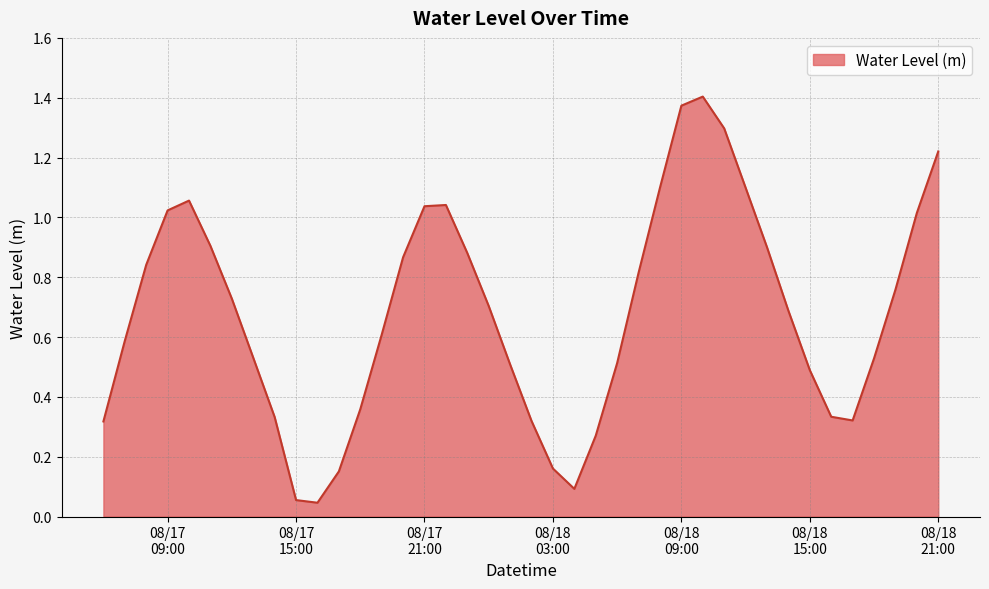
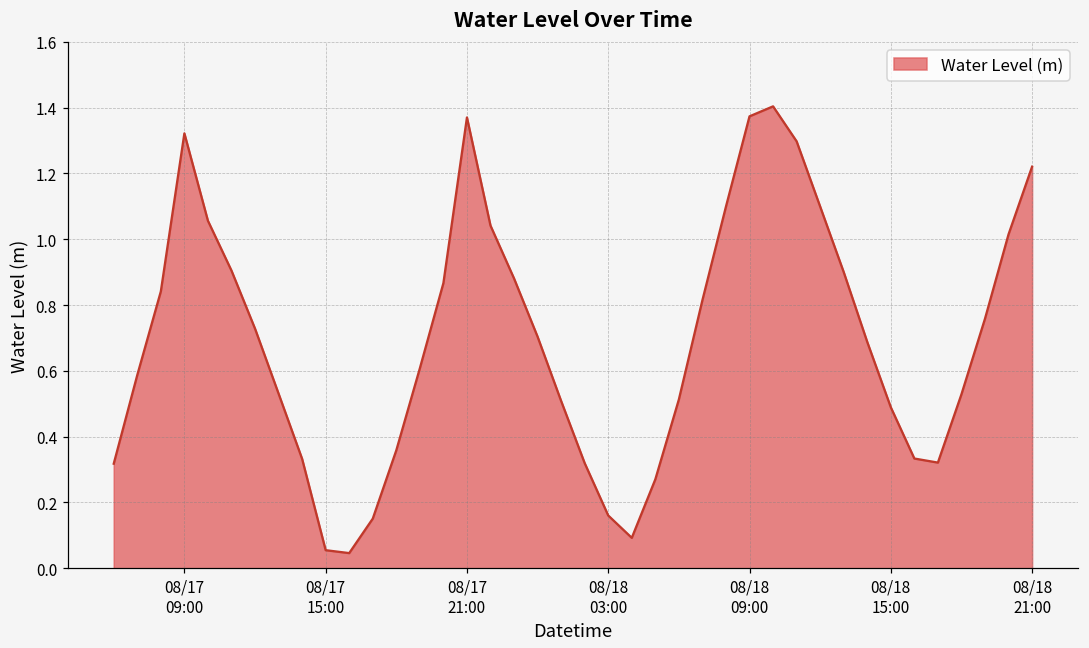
08/17 09:00: 1.02 -> 1.32
08/17 21:00: 1.04 -> 1.37
